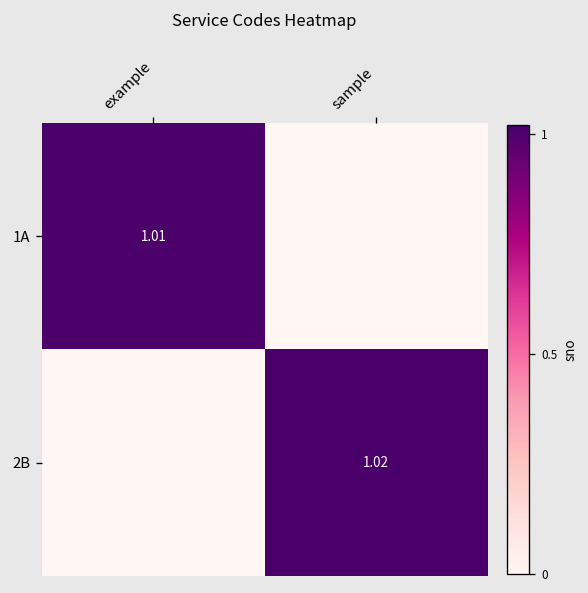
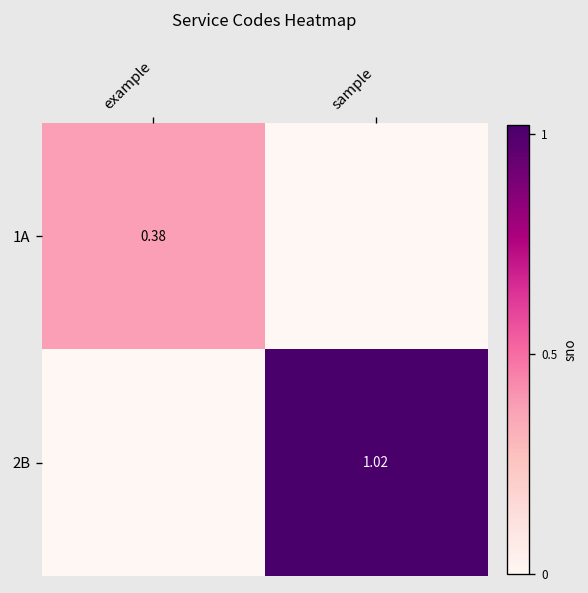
1A, example: 1.01 -> 0.38
